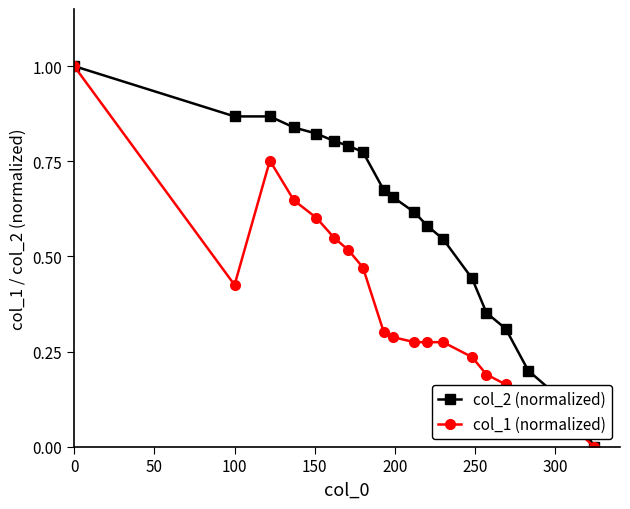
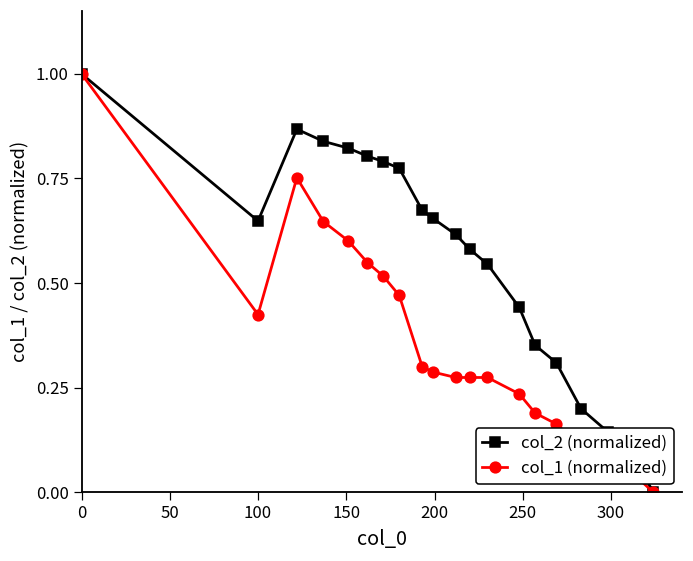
col_2 (normalized), 100: 0.87 -> 0.65
